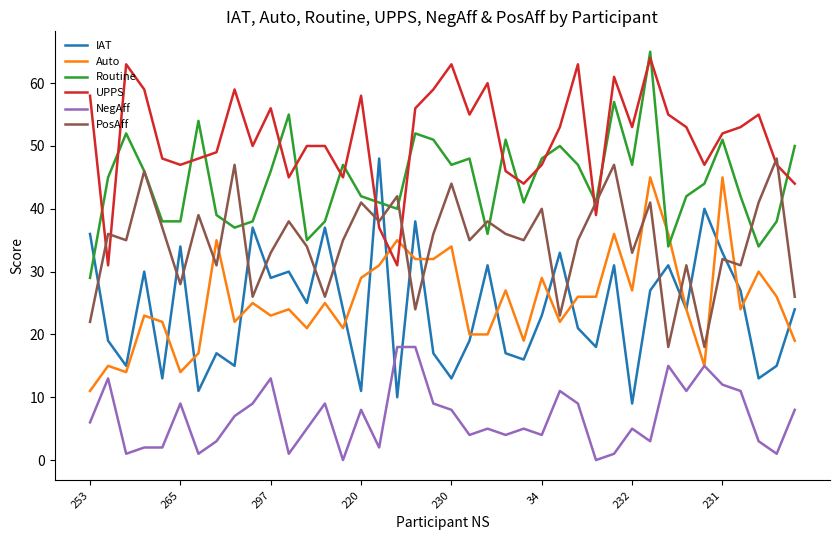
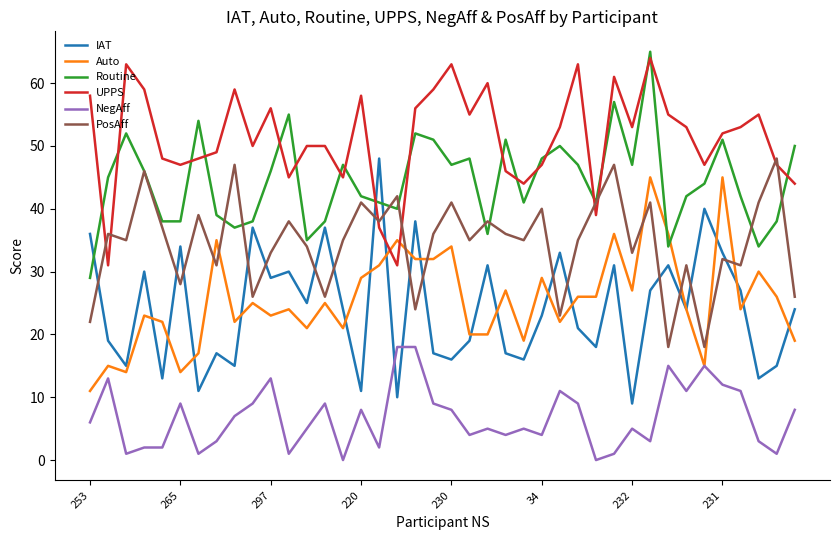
IAT, 230: 13 -> 16
PosAff, 230: 44 -> 41
